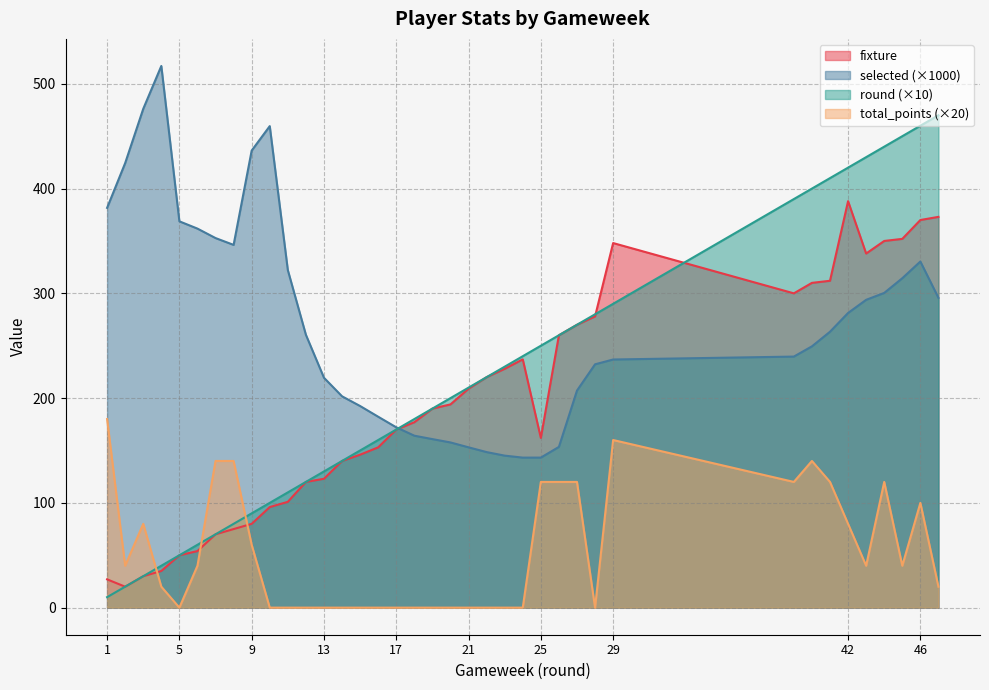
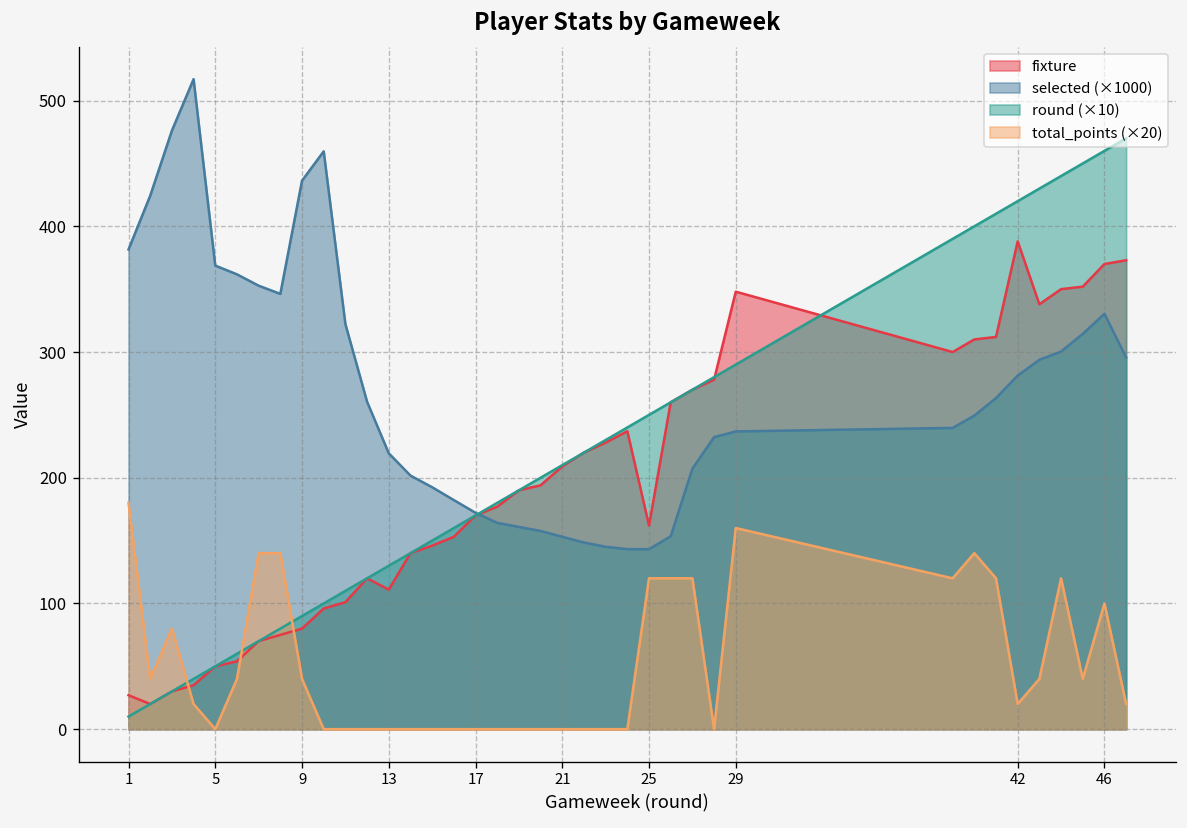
total_points (×20), 9: 60 -> 40
fixture, 13: 123 -> 111
total_points (×20), 42: 80 -> 20
